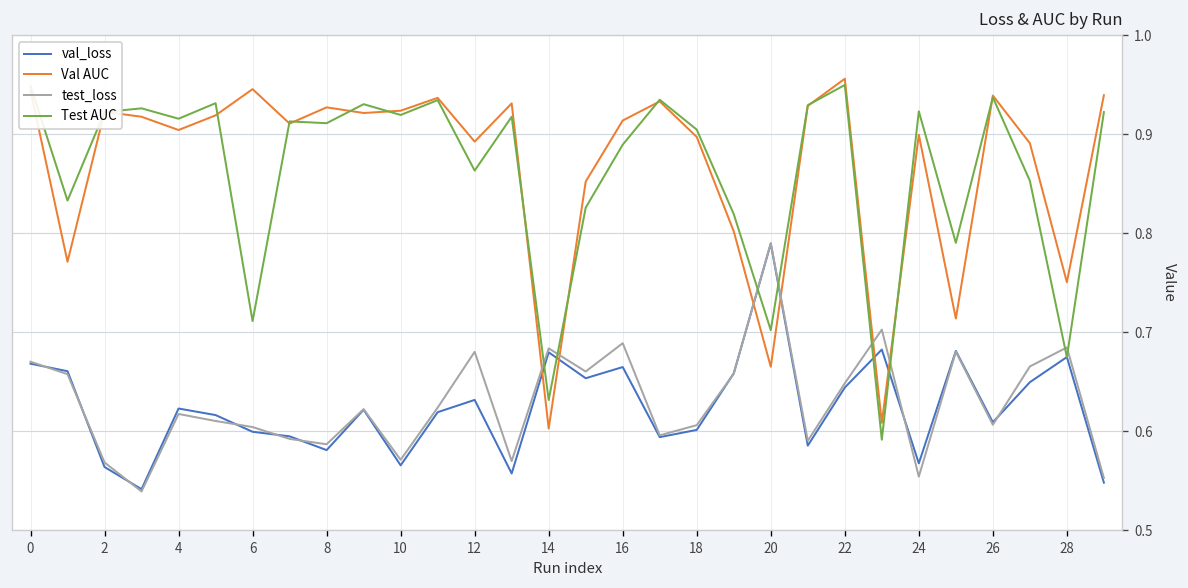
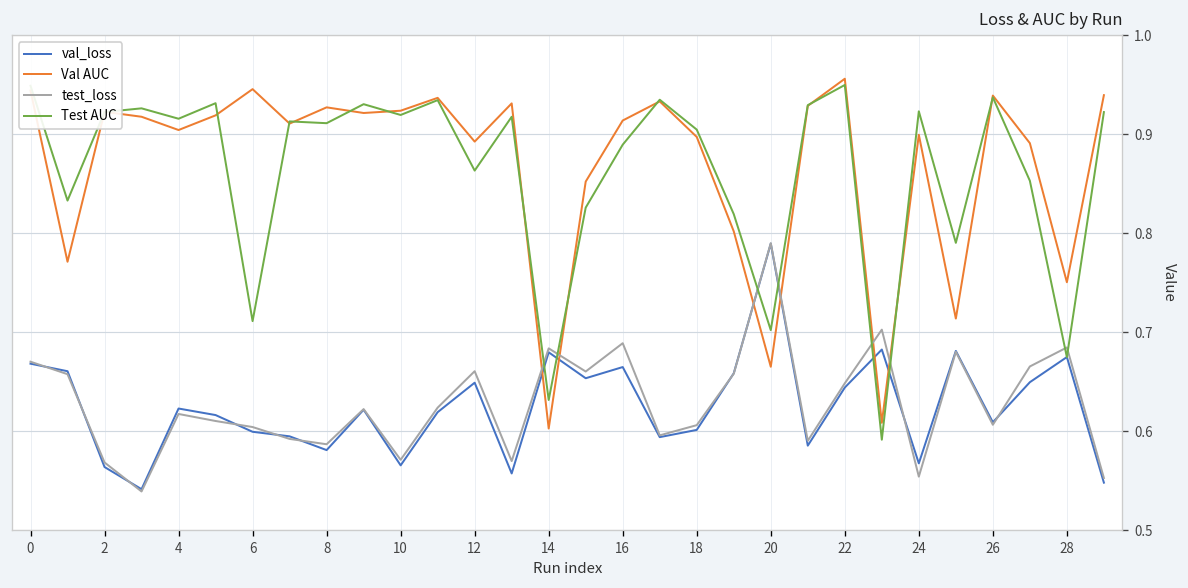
val_loss, 12: 0.63 -> 0.65
test_loss, 12: 0.68 -> 0.66
